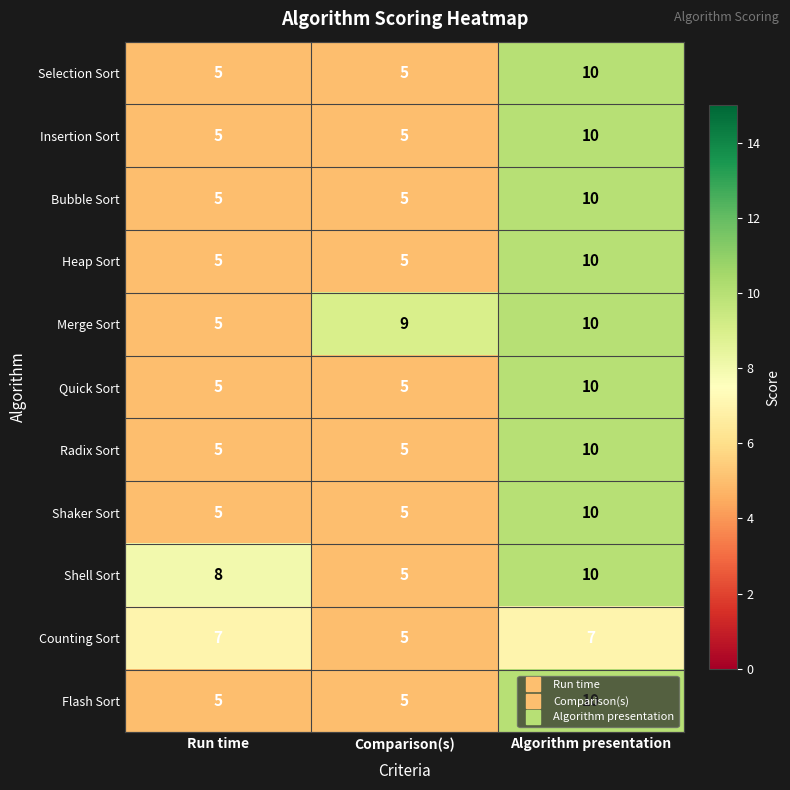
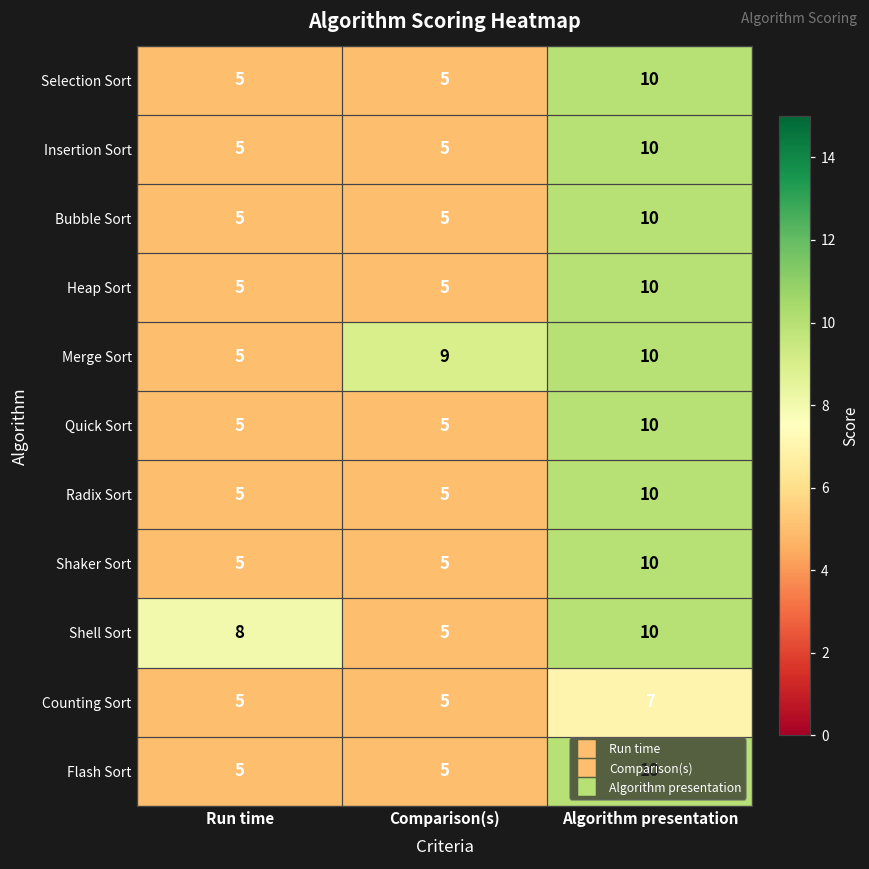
Counting Sort, Run time: 7 -> 5
